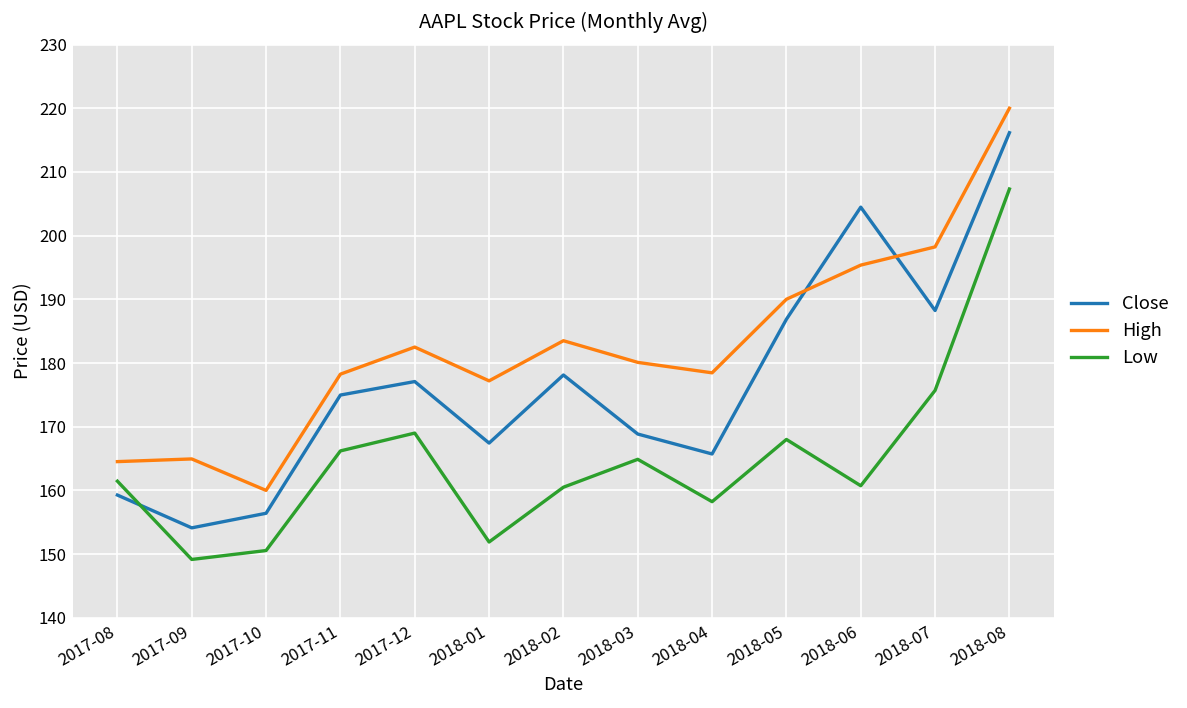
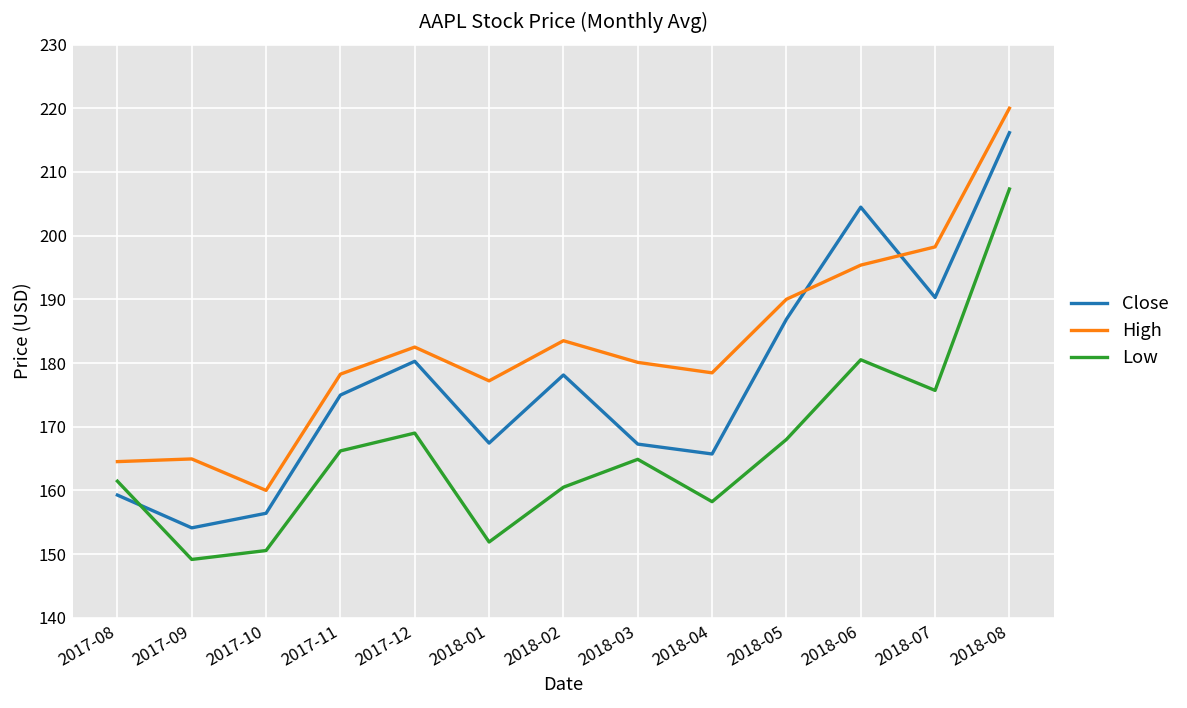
Close, 2017-12: 177 -> 180
Close, 2018-03: 169 -> 167
Low, 2018-06: 161 -> 181
Close, 2018-07: 188 -> 190
